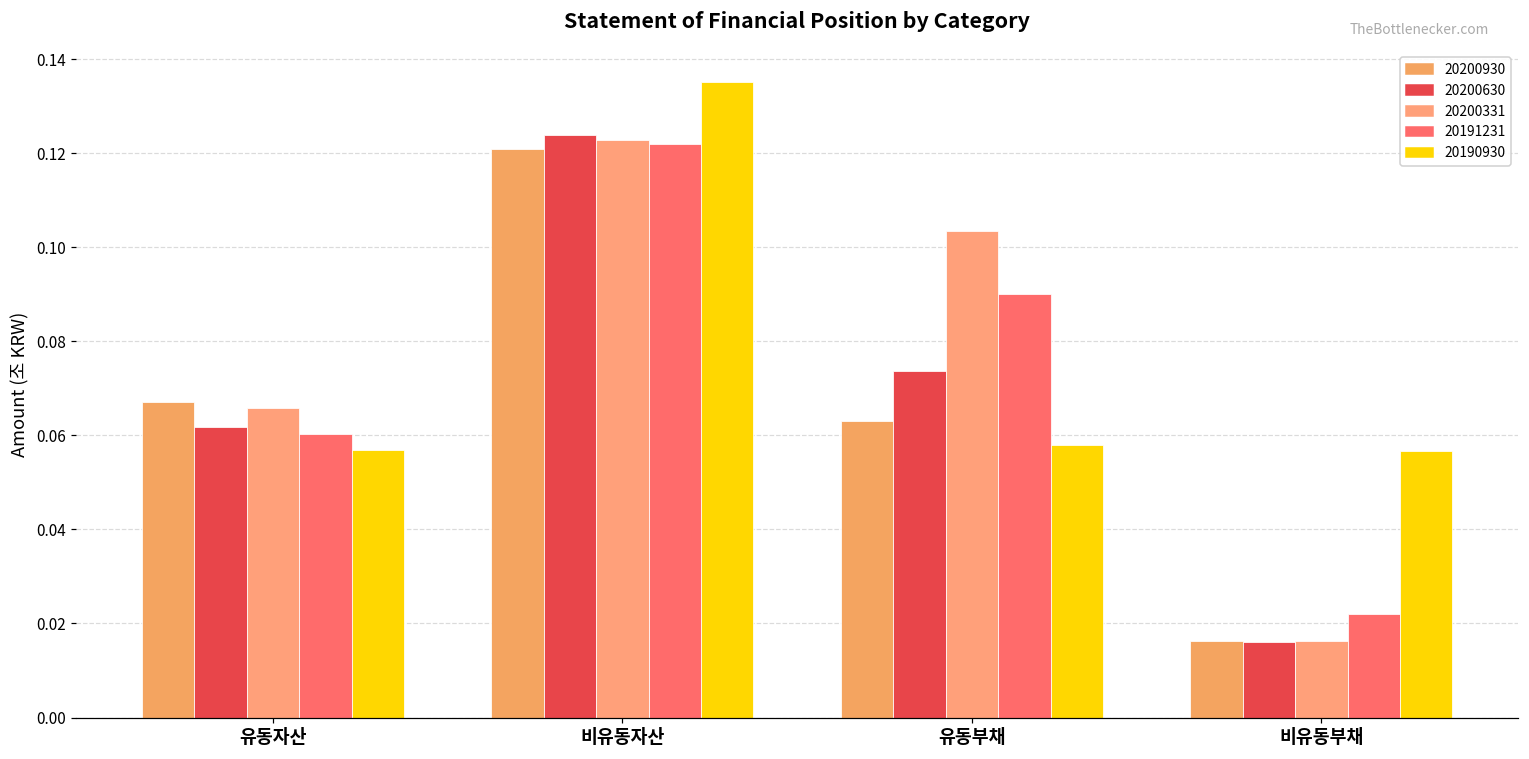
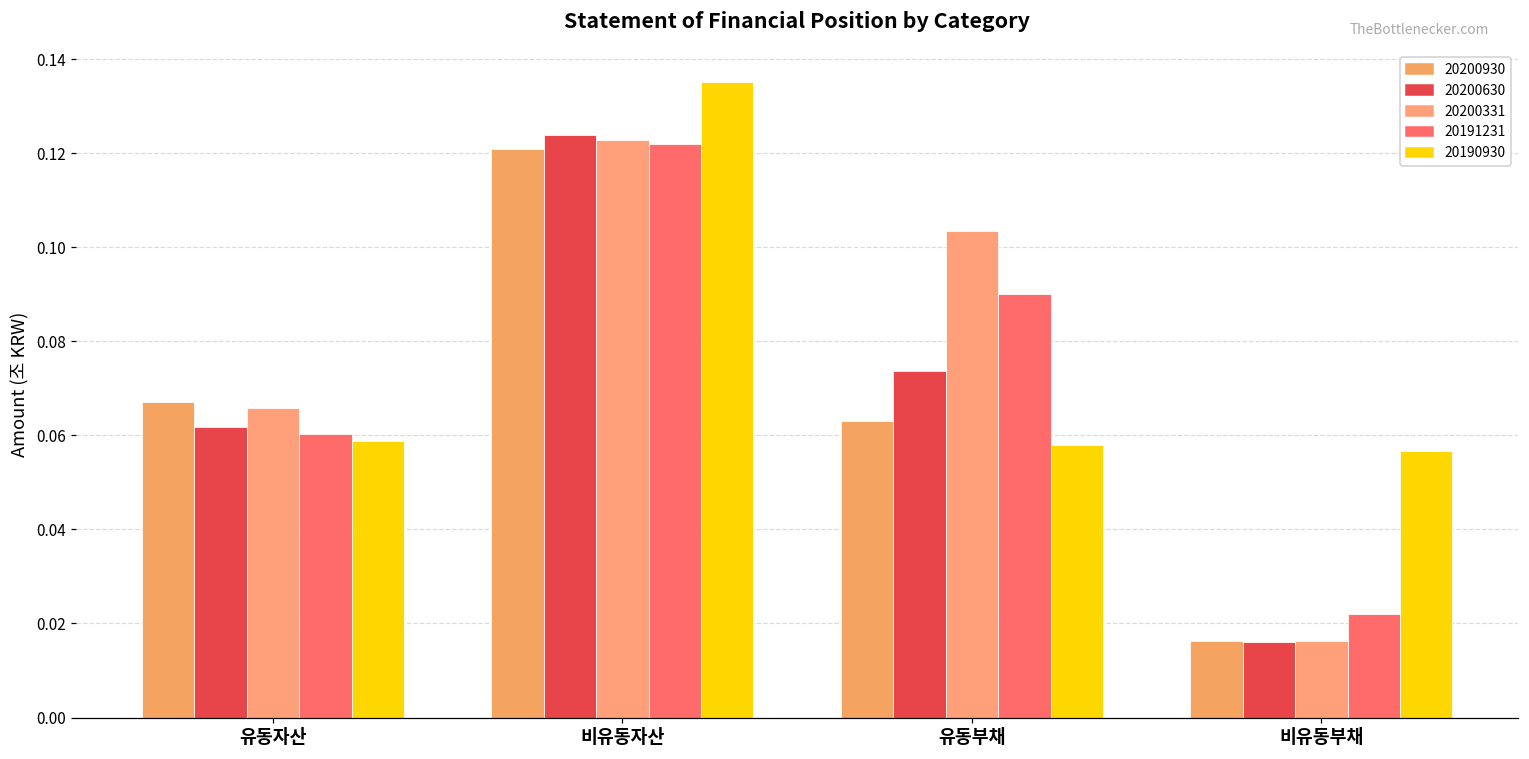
20190930, 유동자산: 0.057 -> 0.059
